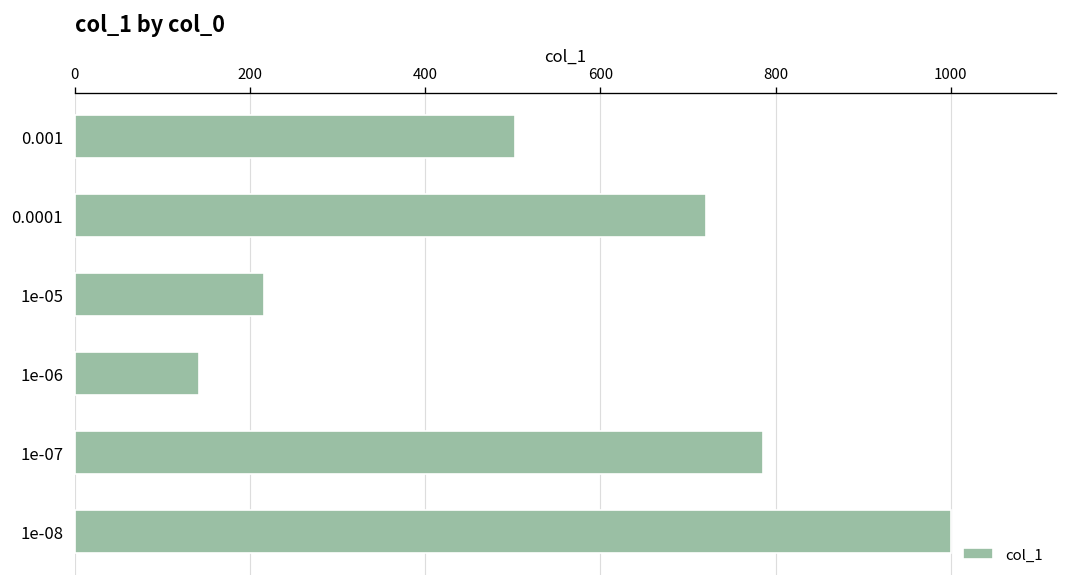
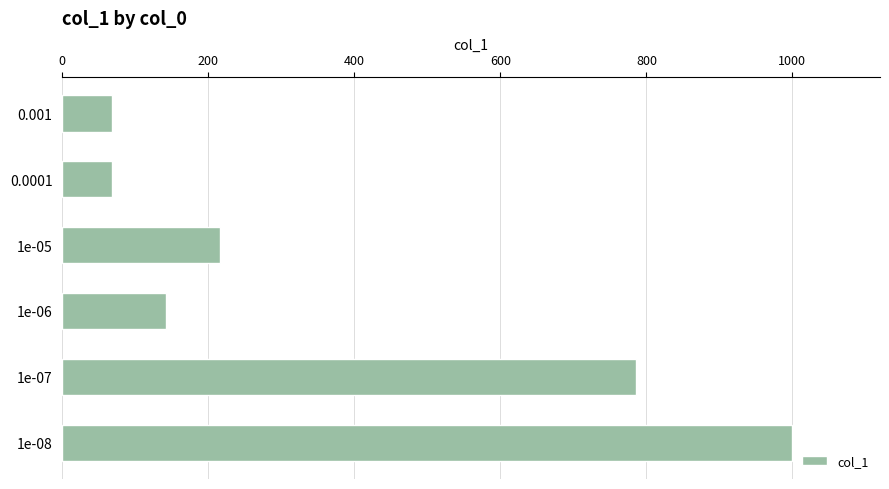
0.001: 500 -> 70
0.0001: 720 -> 70
